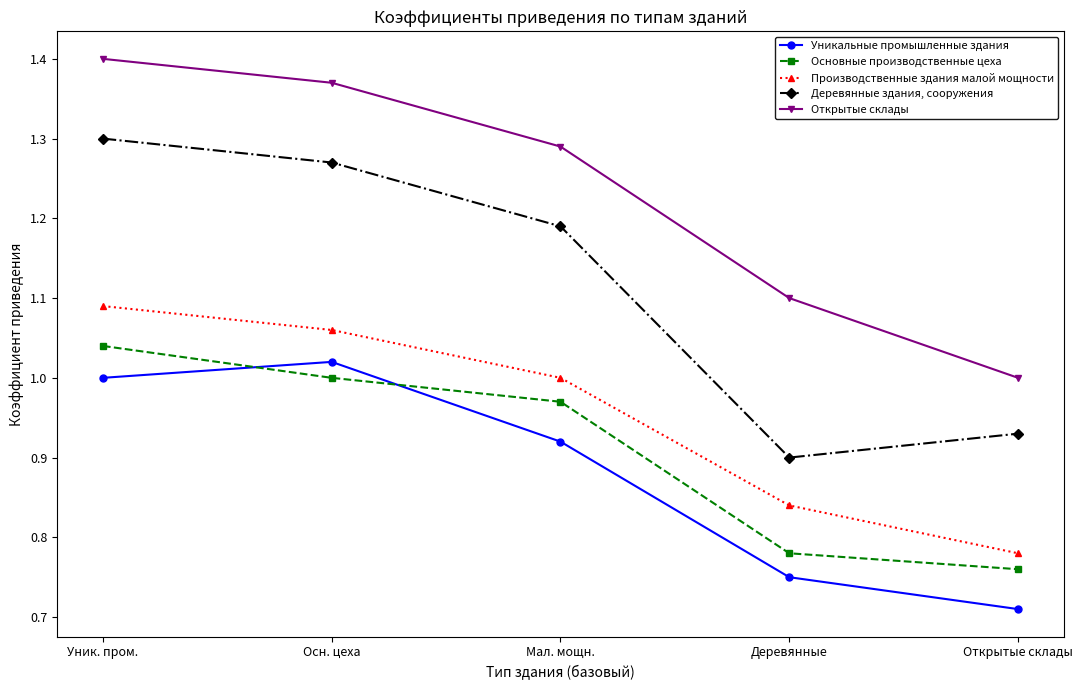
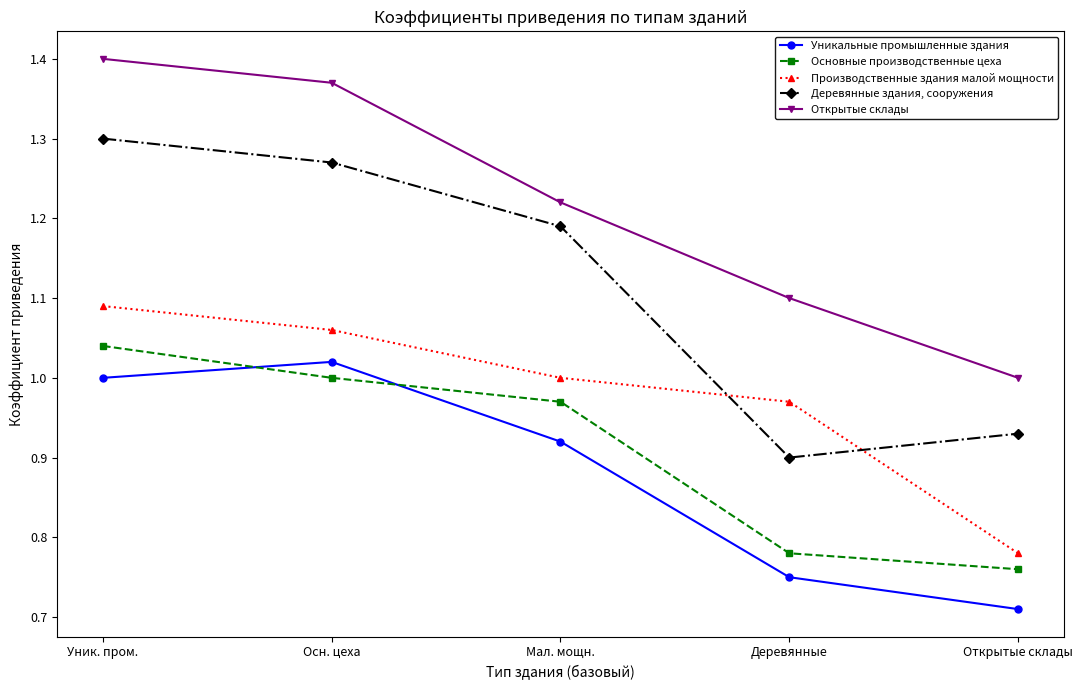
Открытые склады, Мал. мощн.: 1.29 -> 1.22
Производственные здания малой мощности, Деревянные: 0.84 -> 0.97
